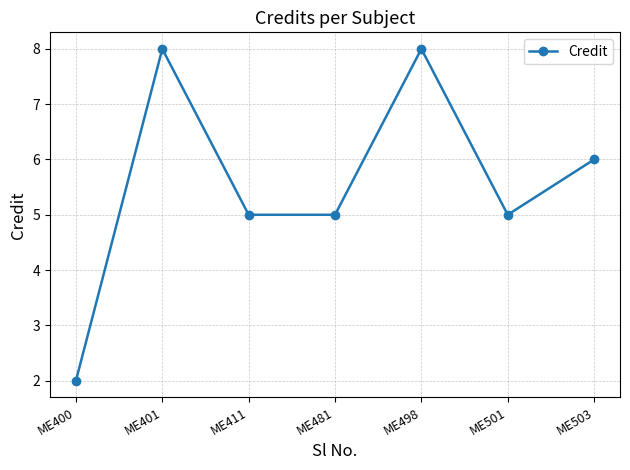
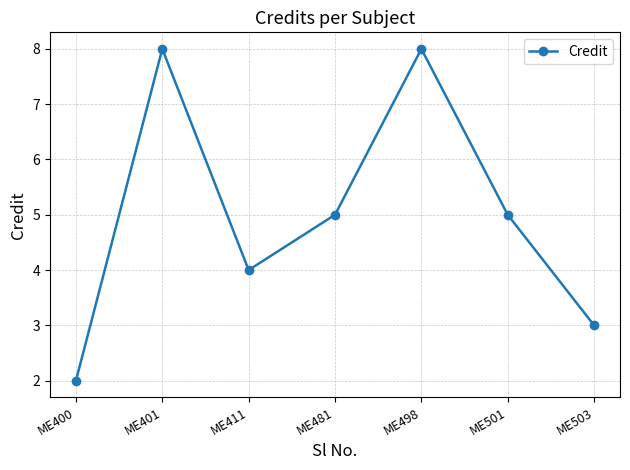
ME411: 5 -> 4
ME503: 6 -> 3
